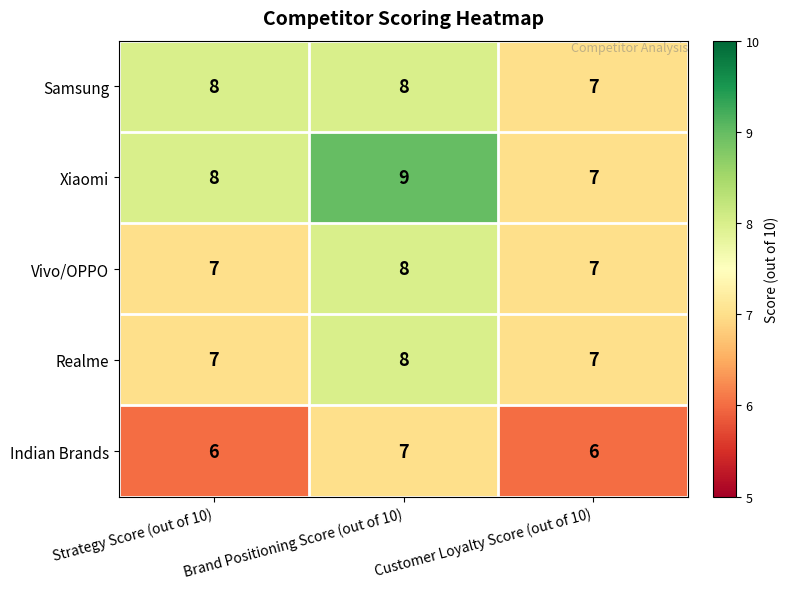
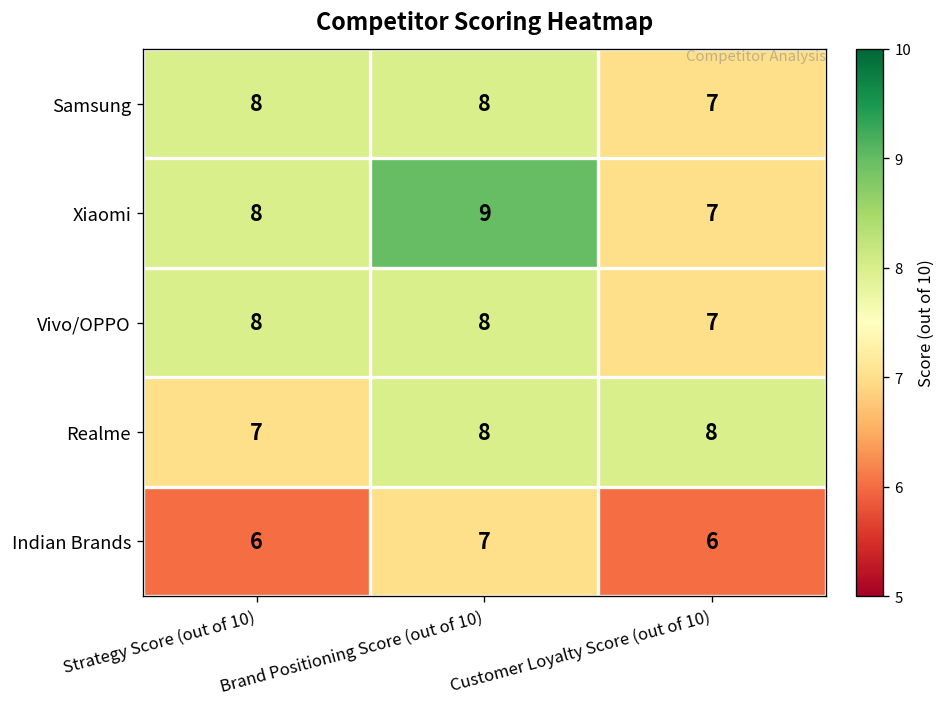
Vivo/OPPO, Strategy Score (out of 10): 7 -> 8
Realme, Customer Loyalty Score (out of 10): 7 -> 8
